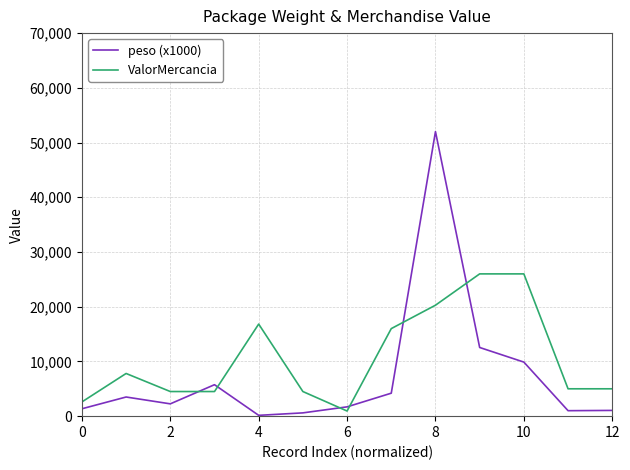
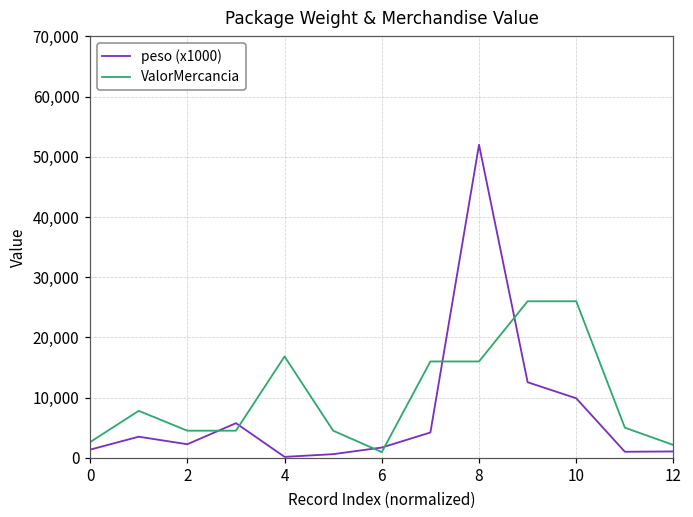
ValorMercancia, 8: 20,000 -> 16,000
ValorMercancia, 12: 5,000 -> 2,000
